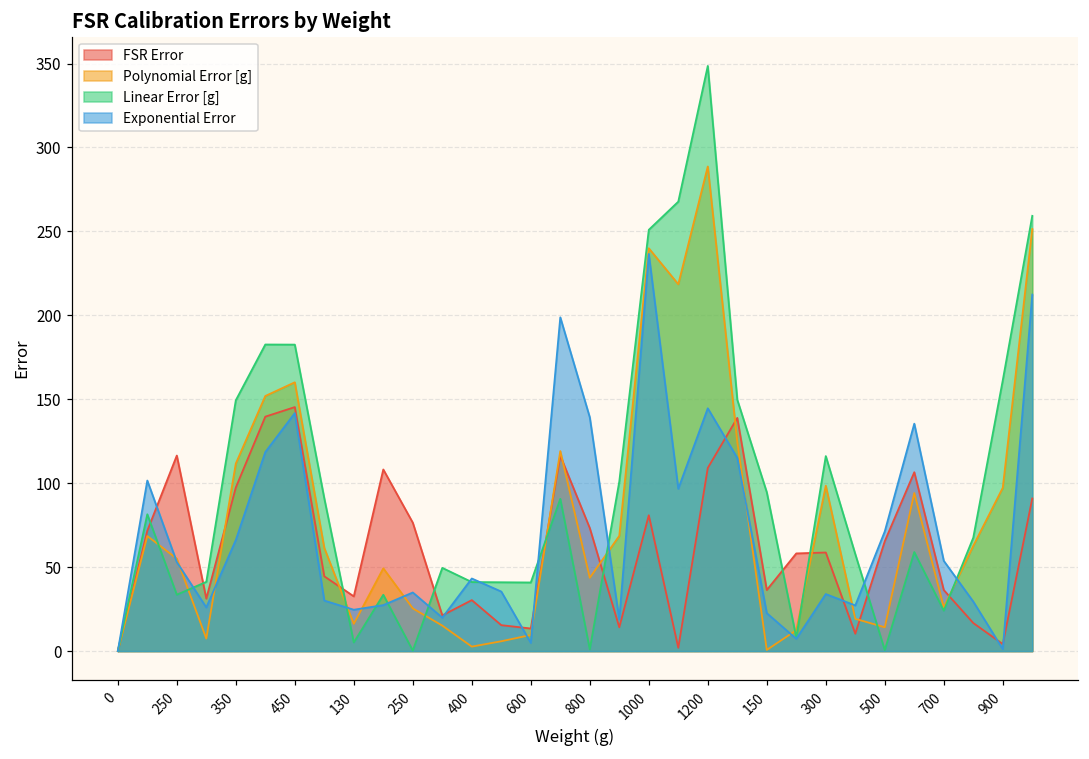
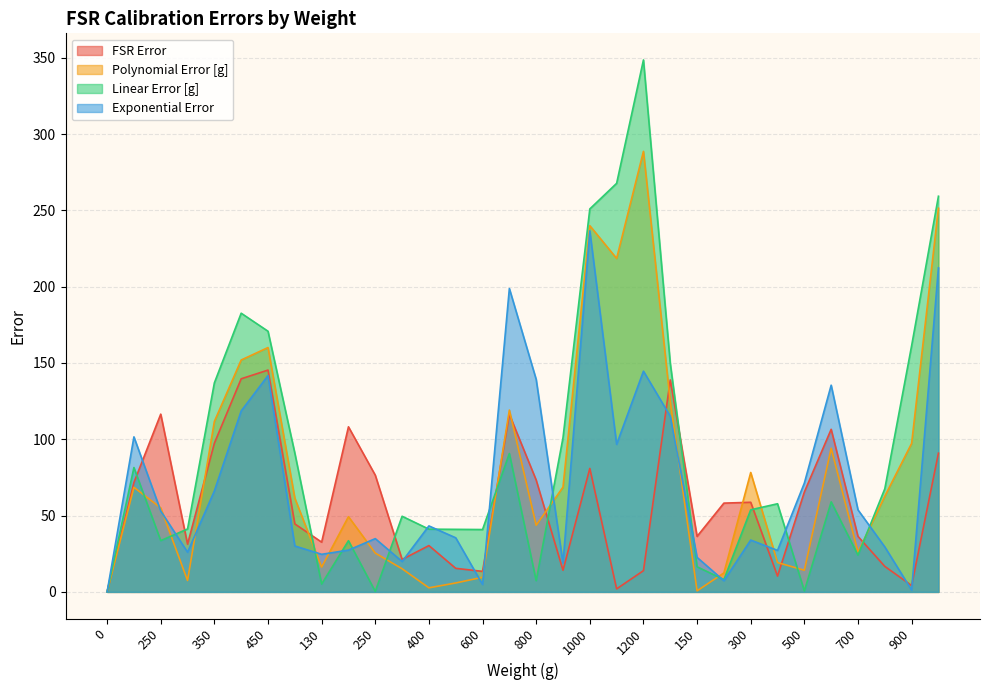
Linear Error [g], 350: 149 -> 137
Linear Error [g], 450: 183 -> 171
Linear Error [g], 800: 1 -> 7
FSR Error, 1200: 109 -> 14
Linear Error [g], 150: 95 -> 16
Polynomial Error [g], 300: 99 -> 78
Linear Error [g], 300: 116 -> 54
